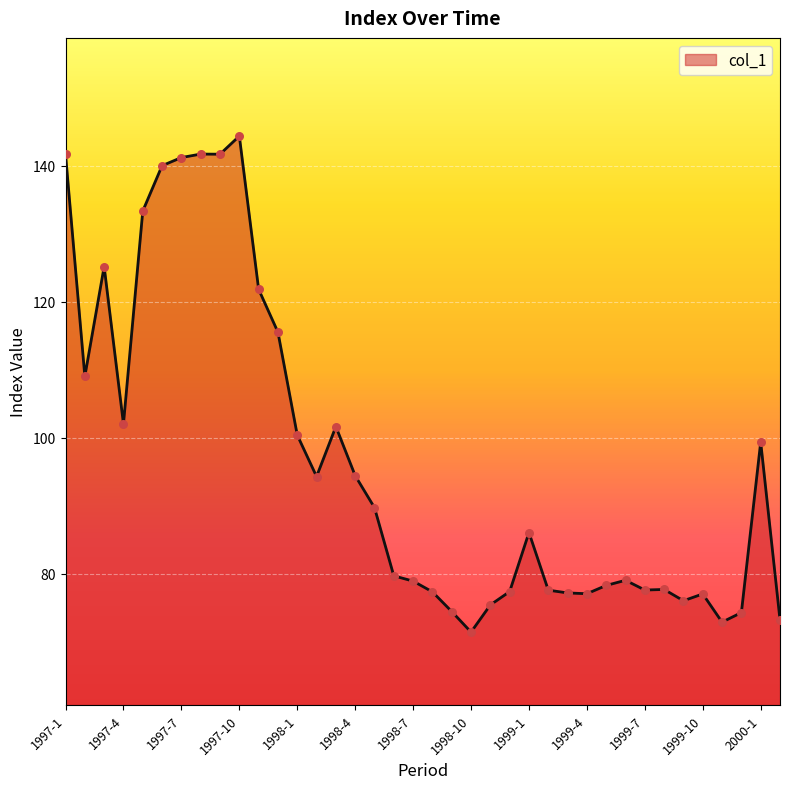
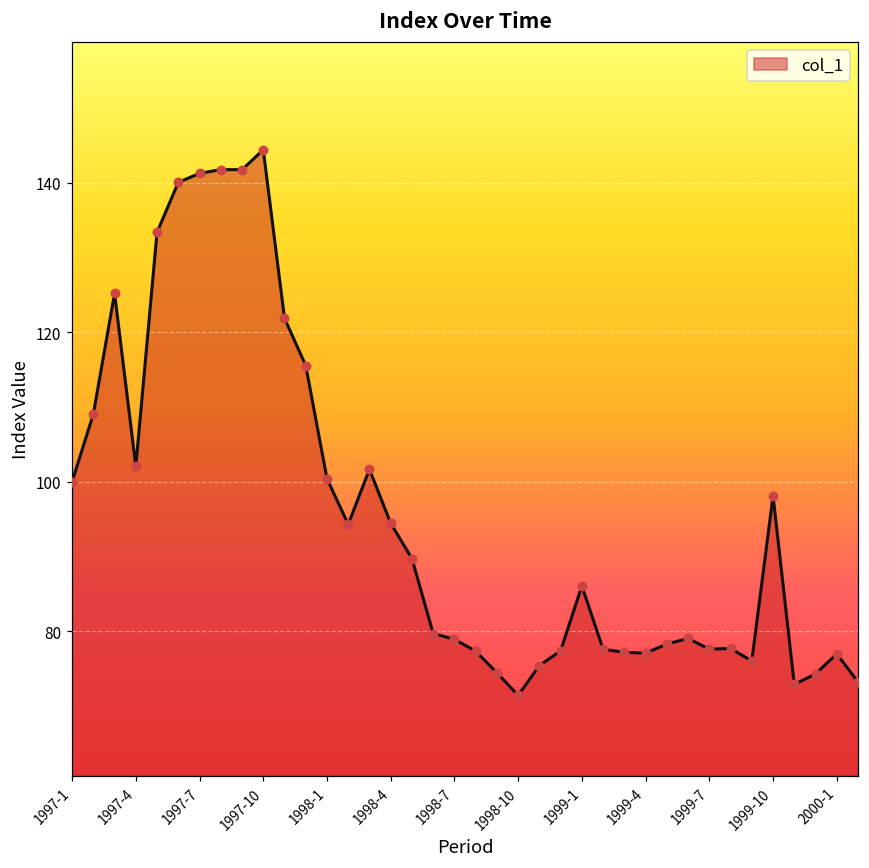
1997-1: 142 -> 100
1999-10: 77 -> 98
2000-1: 99 -> 77
